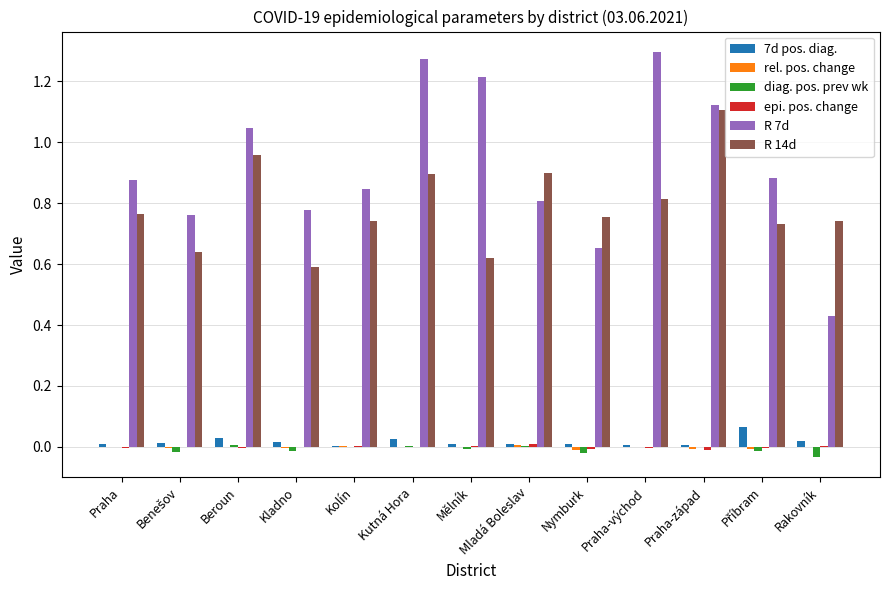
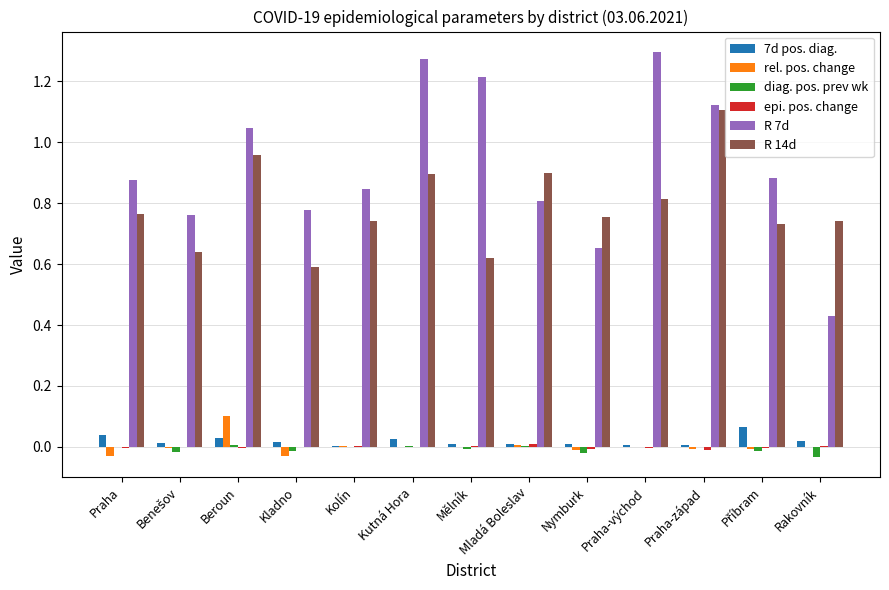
7d pos. diag., Praha: 0.01 -> 0.04
rel. pos. change, Praha: 0.00 -> -0.03
rel. pos. change, Beroun: 0.00 -> 0.10
rel. pos. change, Kladno: 0.00 -> -0.03
